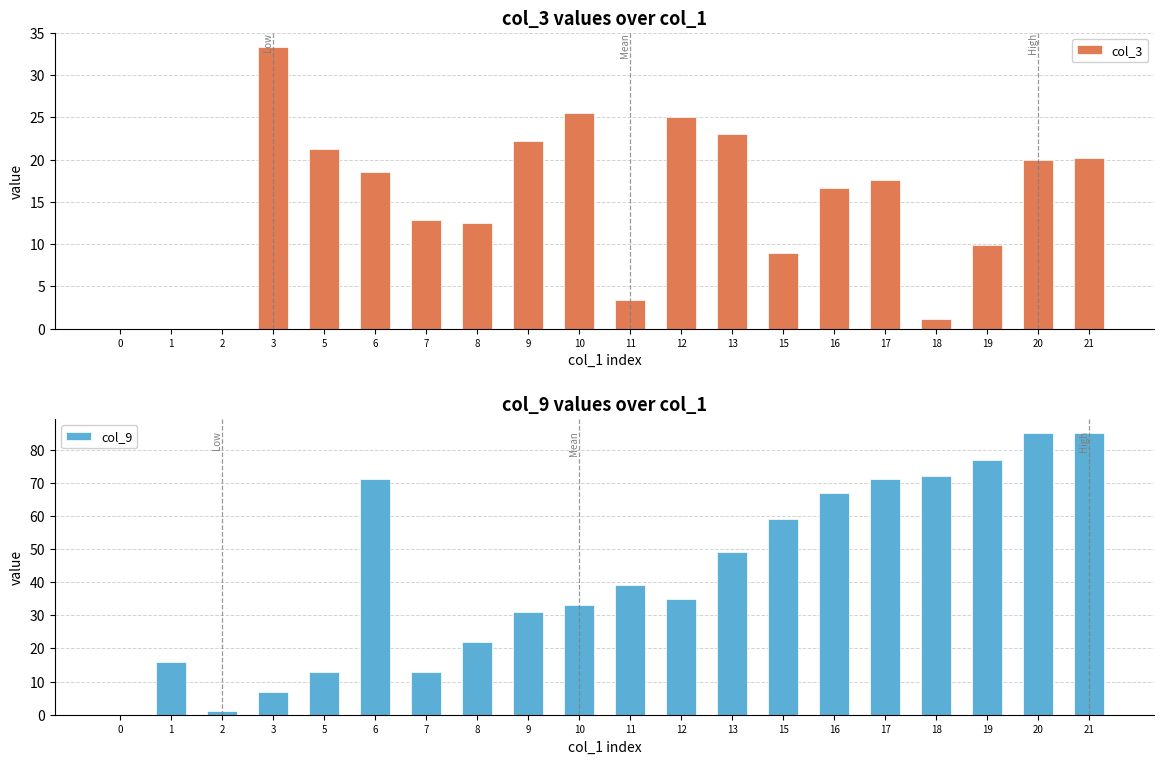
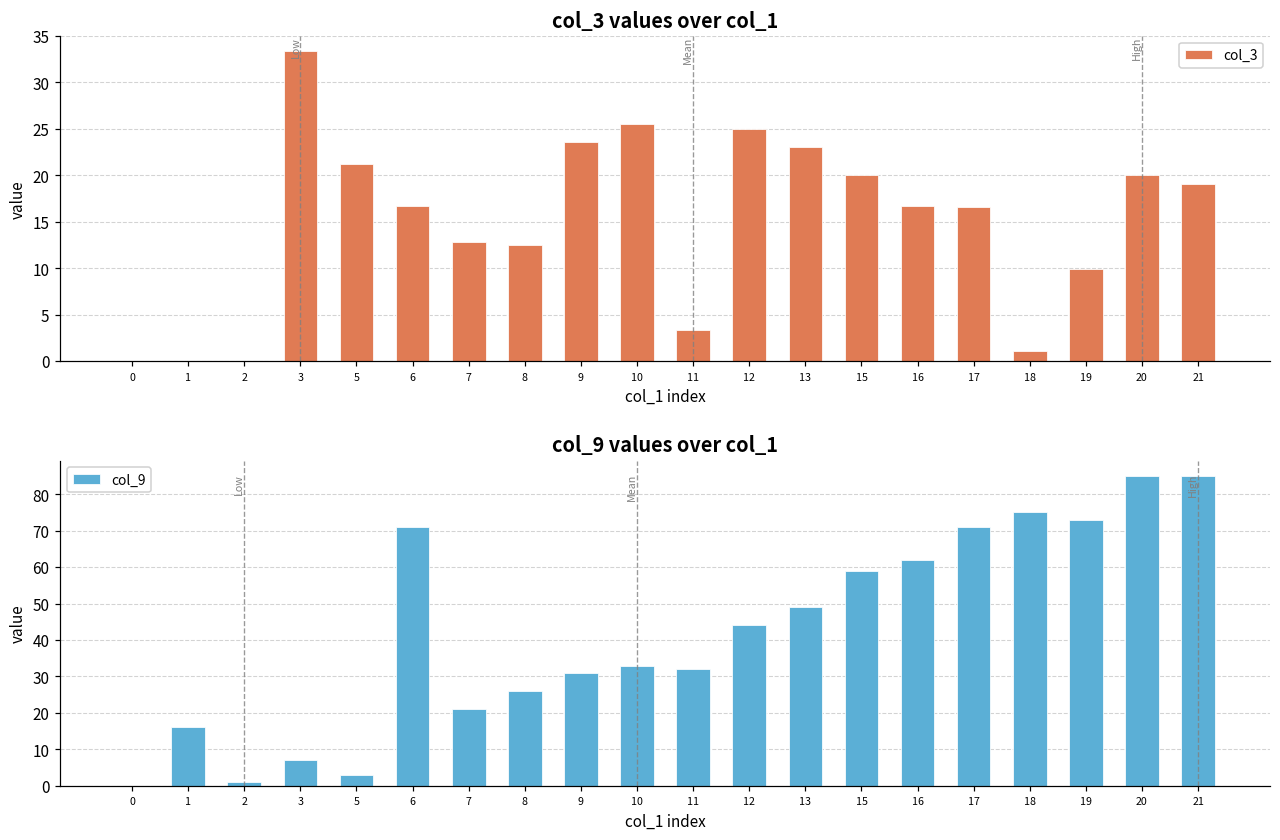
col_3 values over col_1, 6: 19 -> 17
col_3 values over col_1, 9: 22 -> 24
col_3 values over col_1, 15: 9 -> 20
col_3 values over col_1, 17: 18 -> 17
col_3 values over col_1, 21: 20 -> 19
col_9 values over col_1, 5: 13 -> 3
col_9 values over col_1, 7: 13 -> 21
col_9 values over col_1, 8: 22 -> 26
col_9 values over col_1, 11: 39 -> 32
col_9 values over col_1, 12: 35 -> 44
col_9 values over col_1, 16: 67 -> 62
col_9 values over col_1, 18: 72 -> 75
col_9 values over col_1, 19: 77 -> 73
